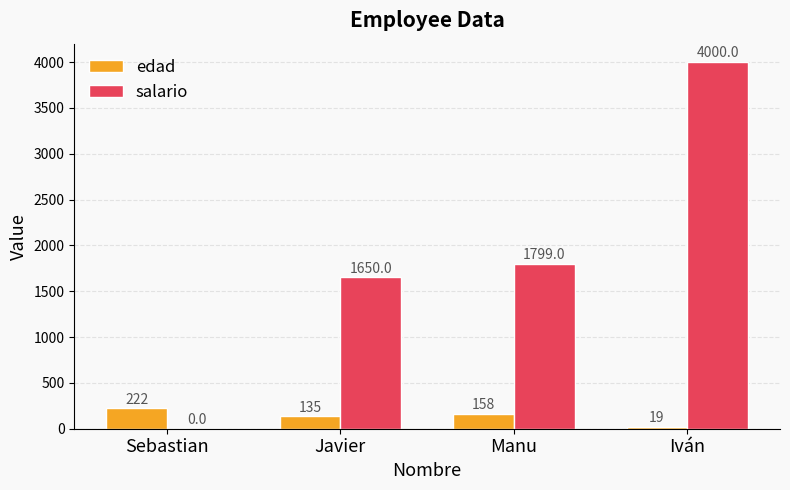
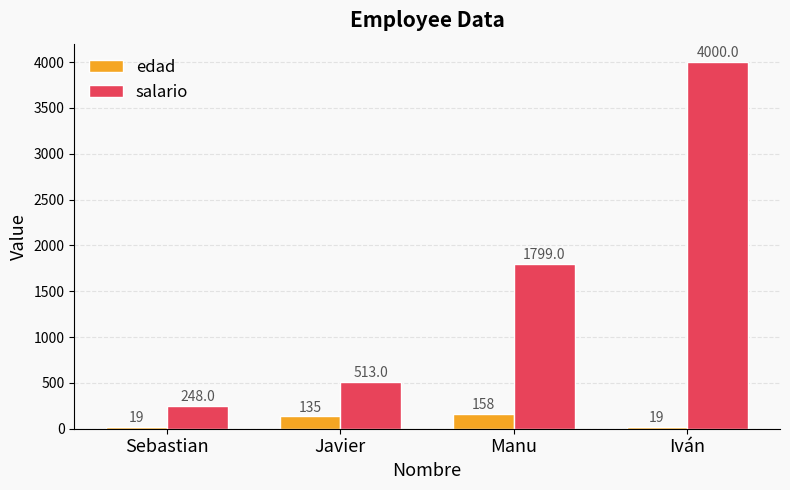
edad, Sebastian: 222 -> 19
salario, Sebastian: 0.0 -> 248.0
salario, Javier: 1650.0 -> 513.0
